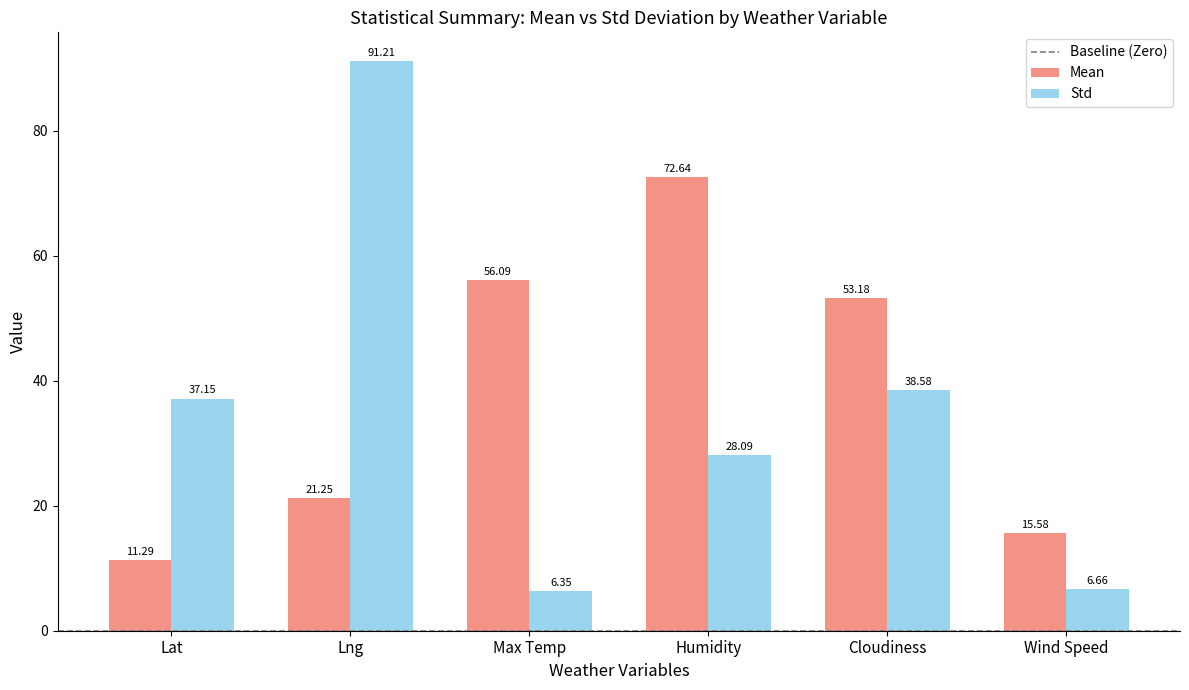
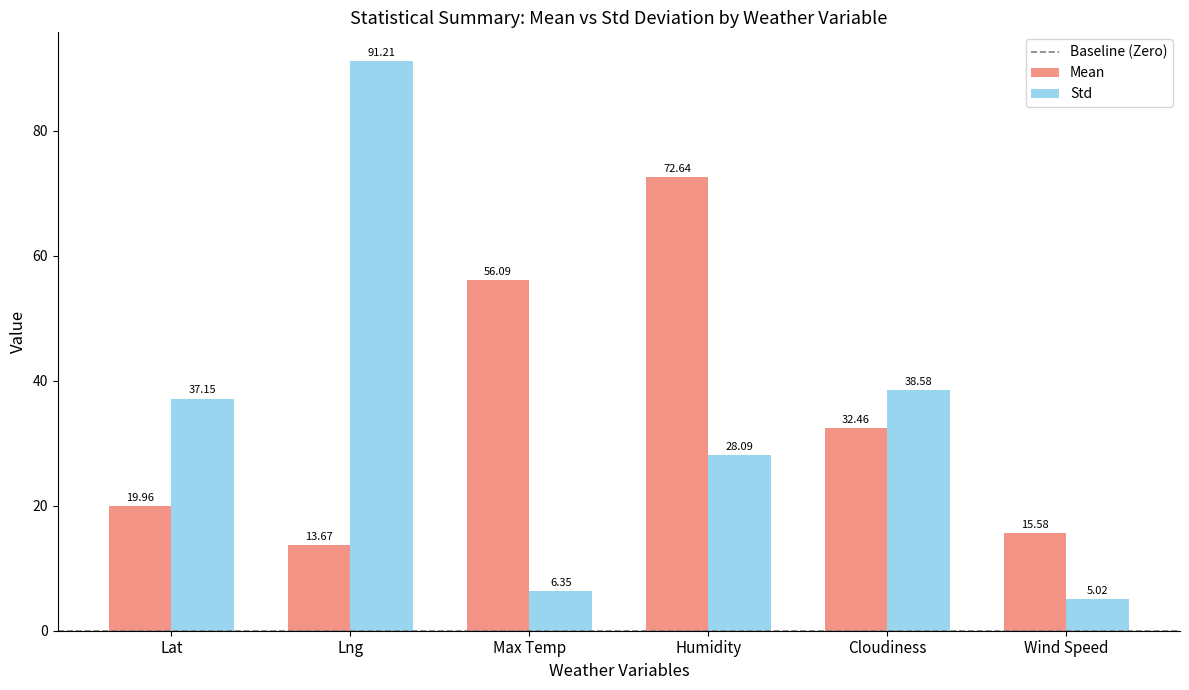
Mean, Lat: 11.29 -> 19.96
Mean, Lng: 21.25 -> 13.67
Mean, Cloudiness: 53.18 -> 32.46
Std, Wind Speed: 6.66 -> 5.02
